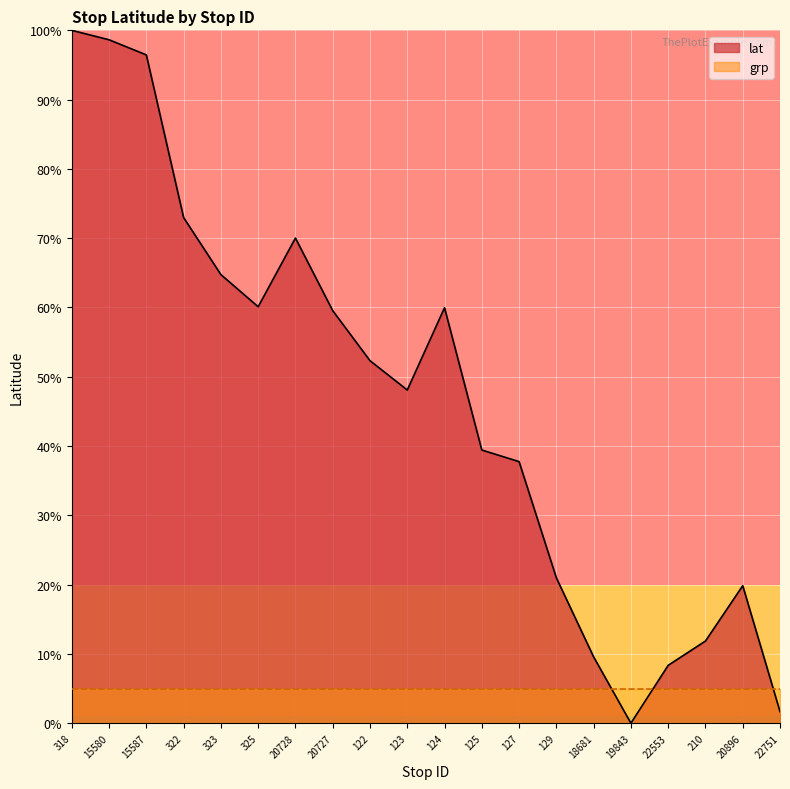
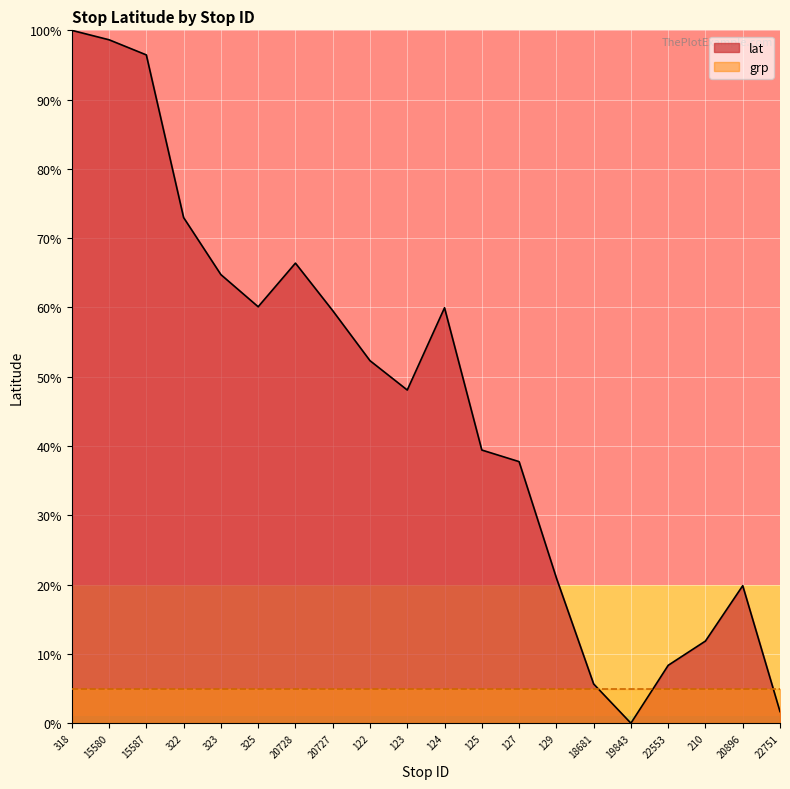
lat, 20728: 70% -> 66%
lat, 18681: 10% -> 6%
